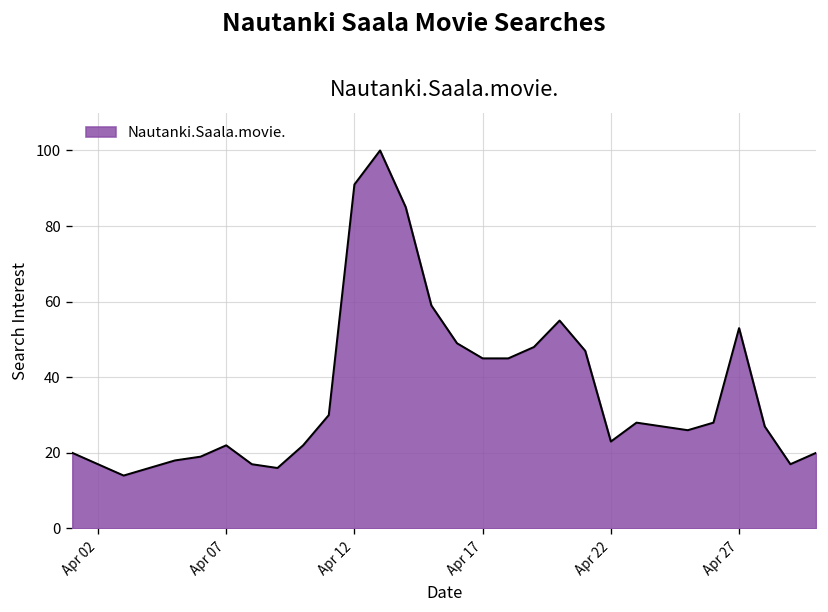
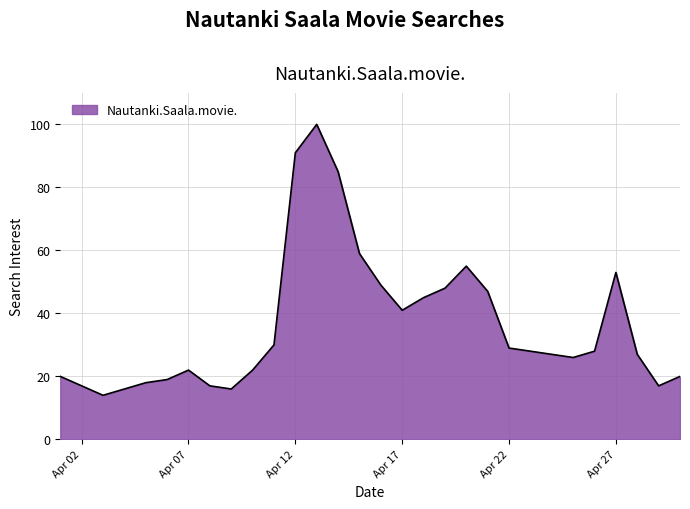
Apr 17: 45 -> 41
Apr 22: 23 -> 29
